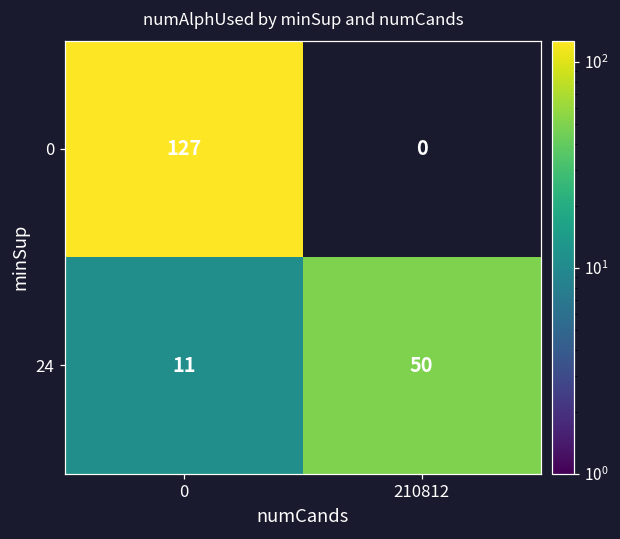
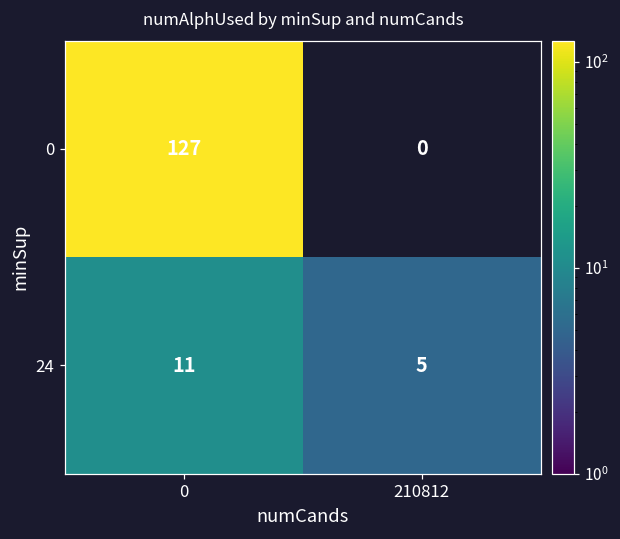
24, 210812: 50 -> 5
